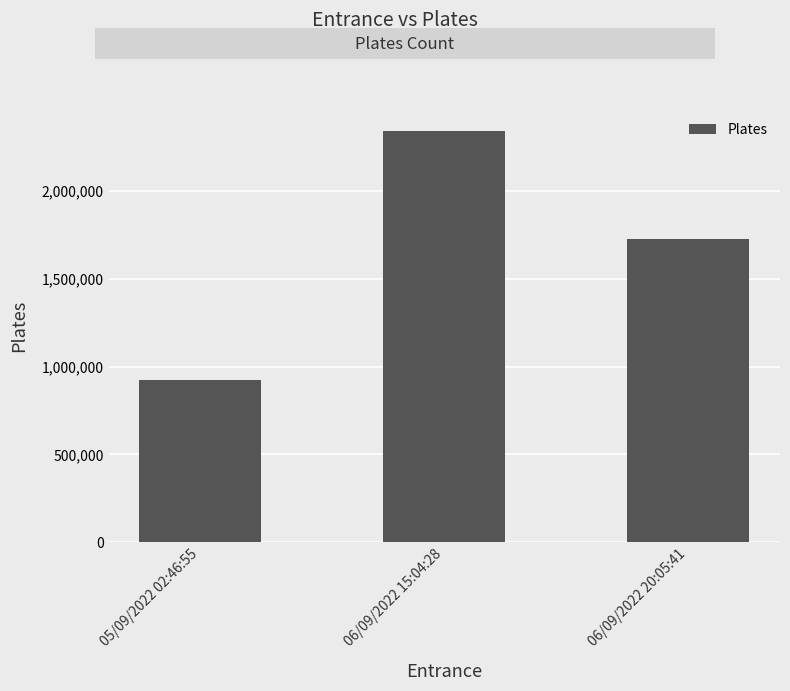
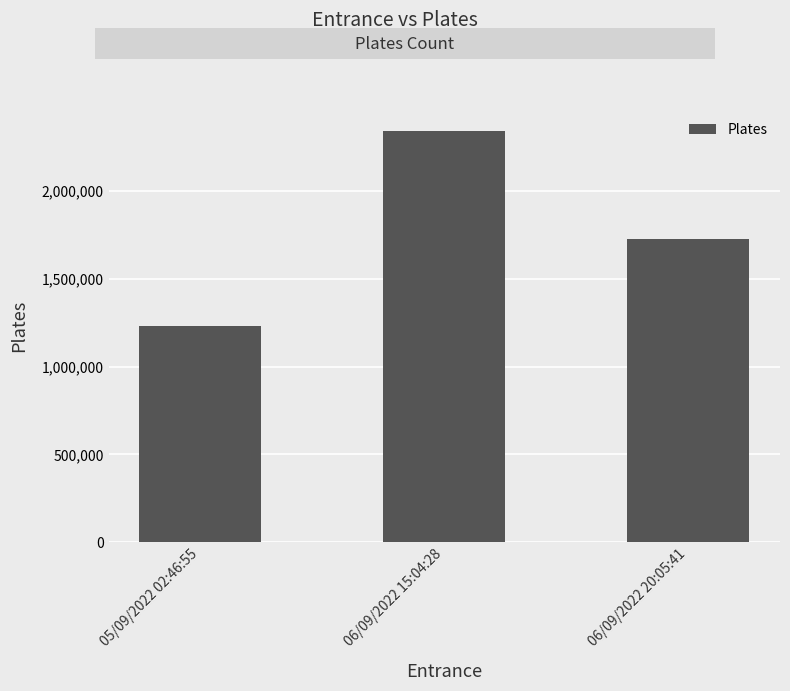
05/09/2022 02:46:55: 920,000 -> 1,230,000
